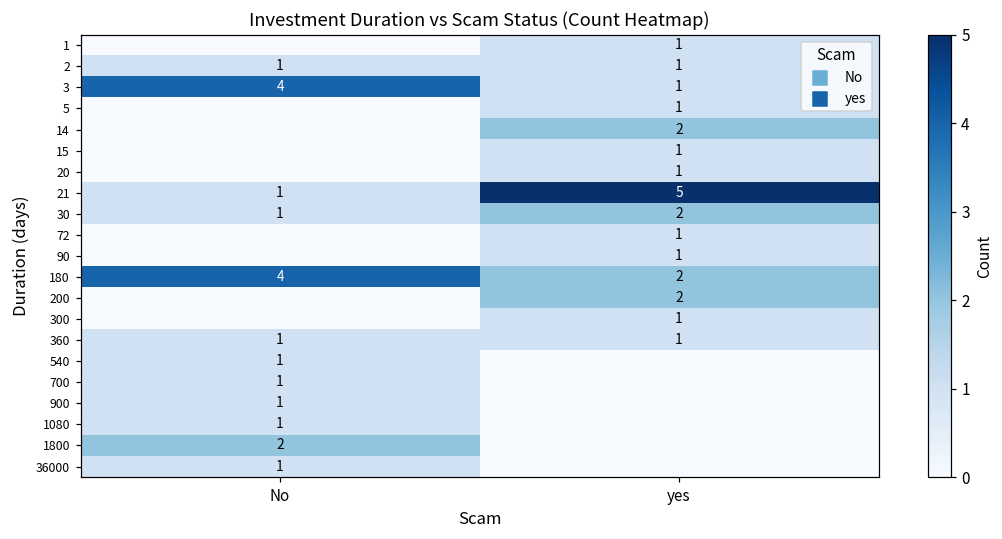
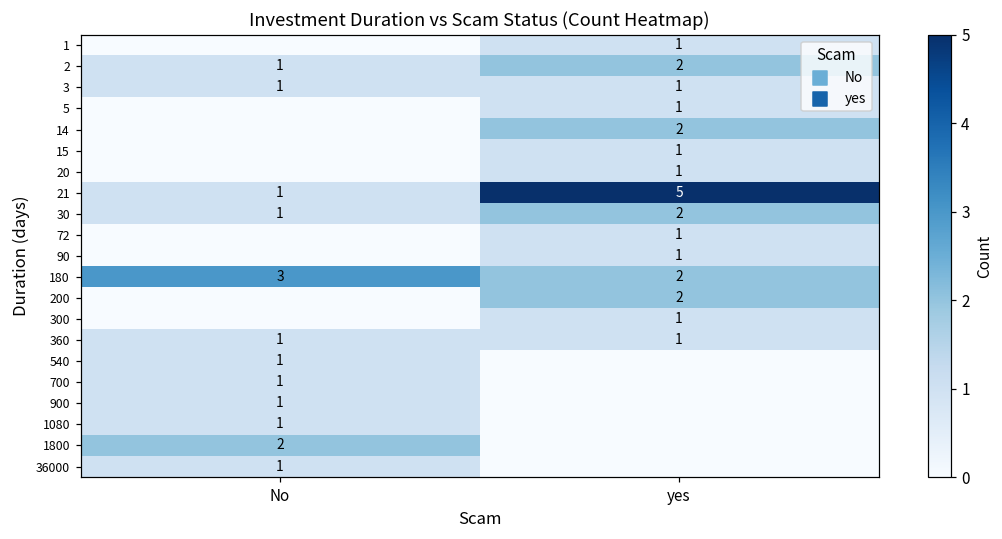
2, yes: 1 -> 2
3, No: 4 -> 1
180, No: 4 -> 3
